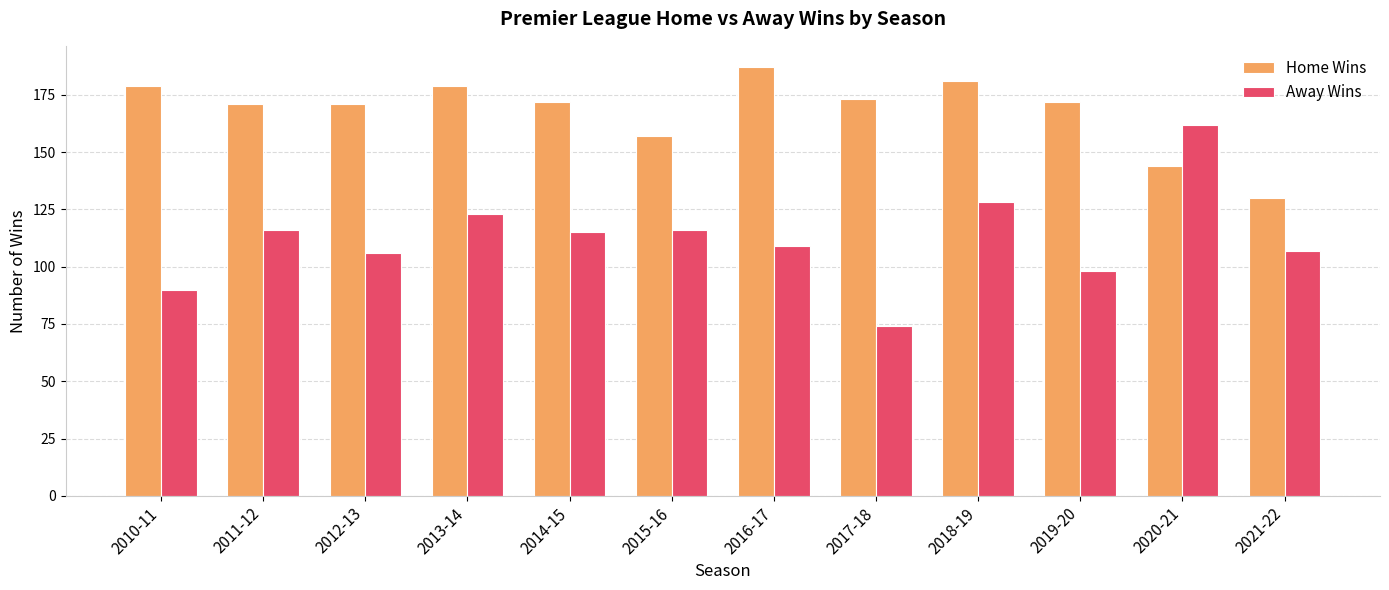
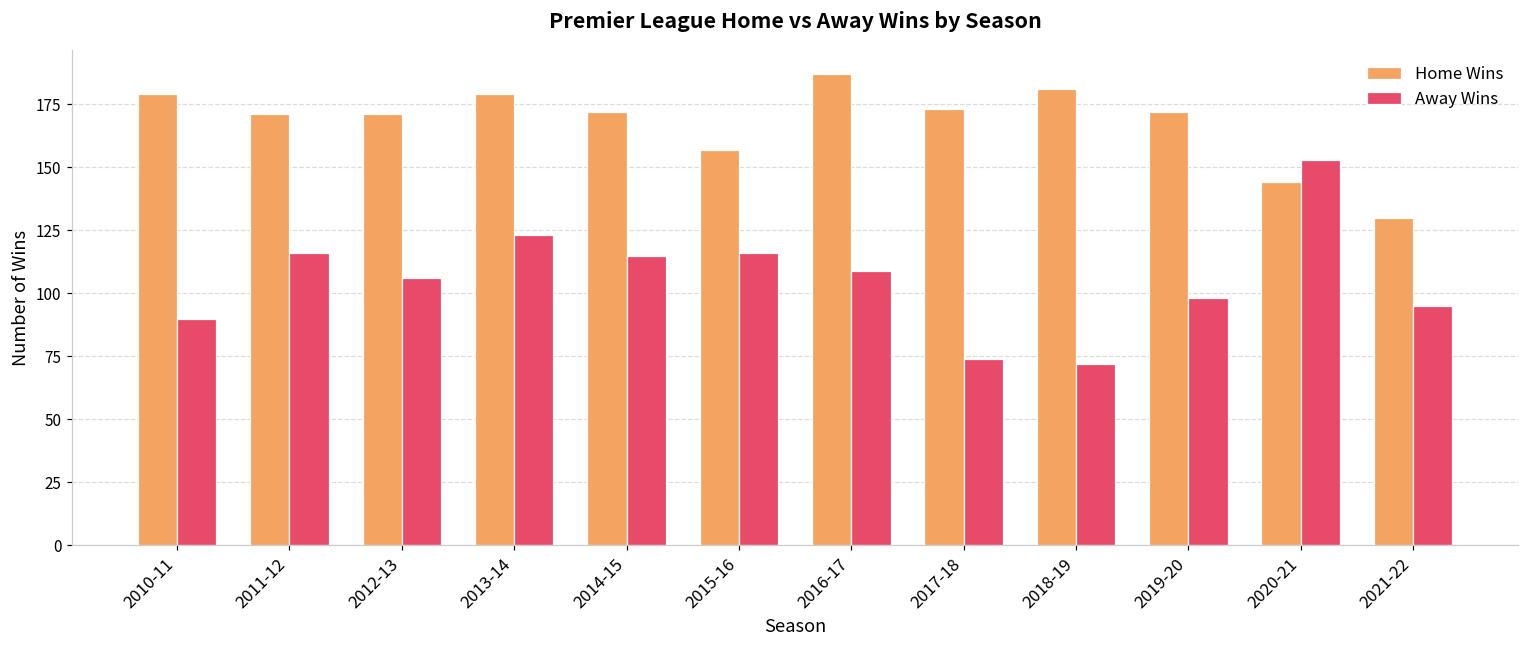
Away Wins, 2018-19: 128 -> 72
Away Wins, 2020-21: 162 -> 153
Away Wins, 2021-22: 107 -> 95
